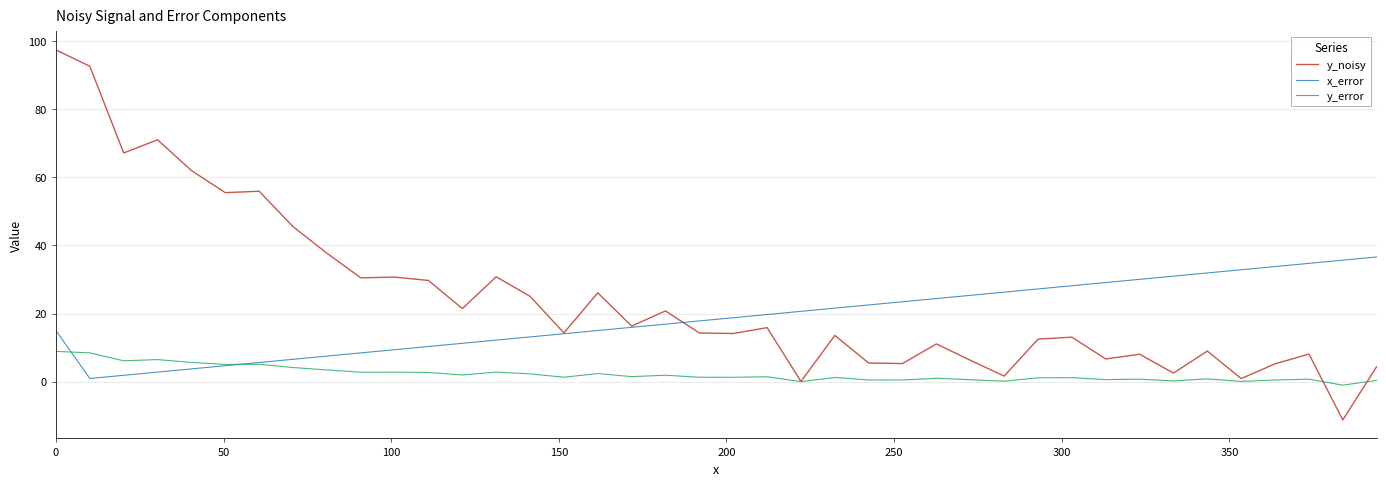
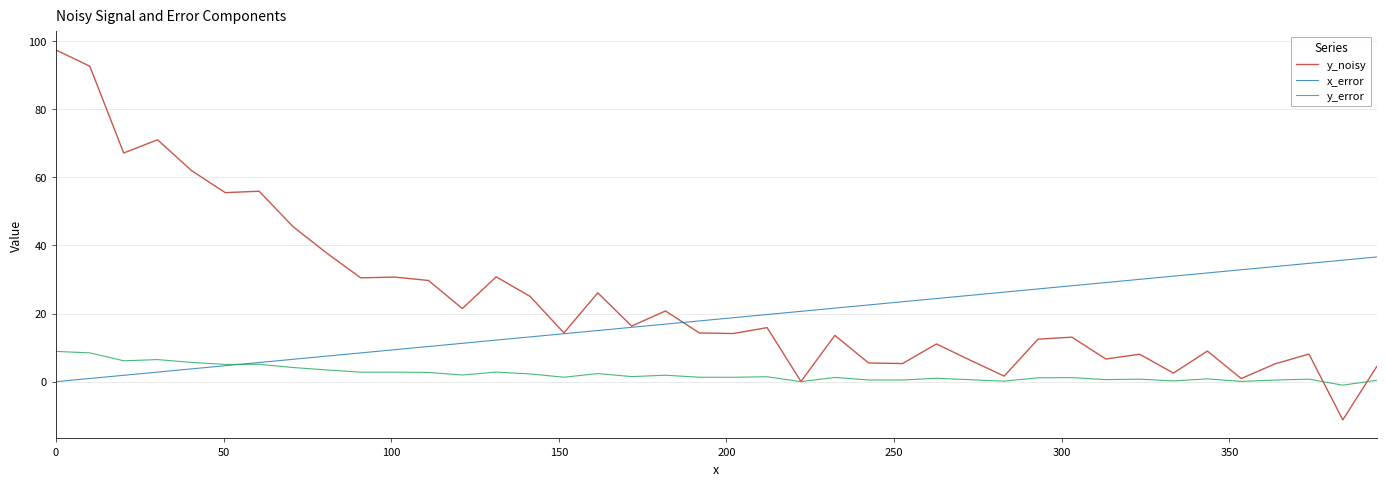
x_error, 0: 15 -> 0
